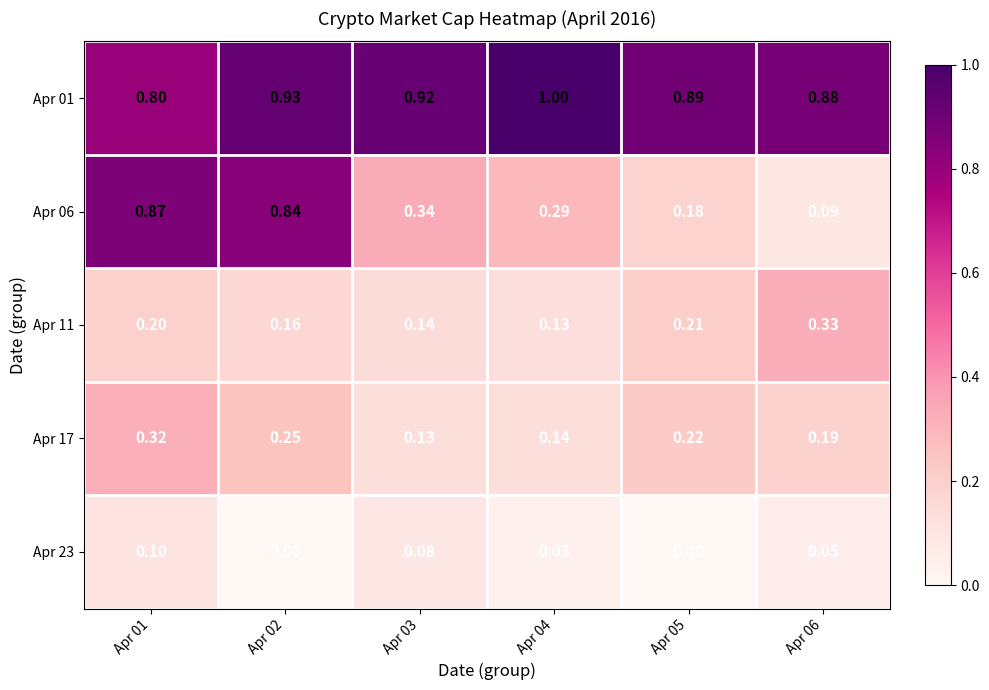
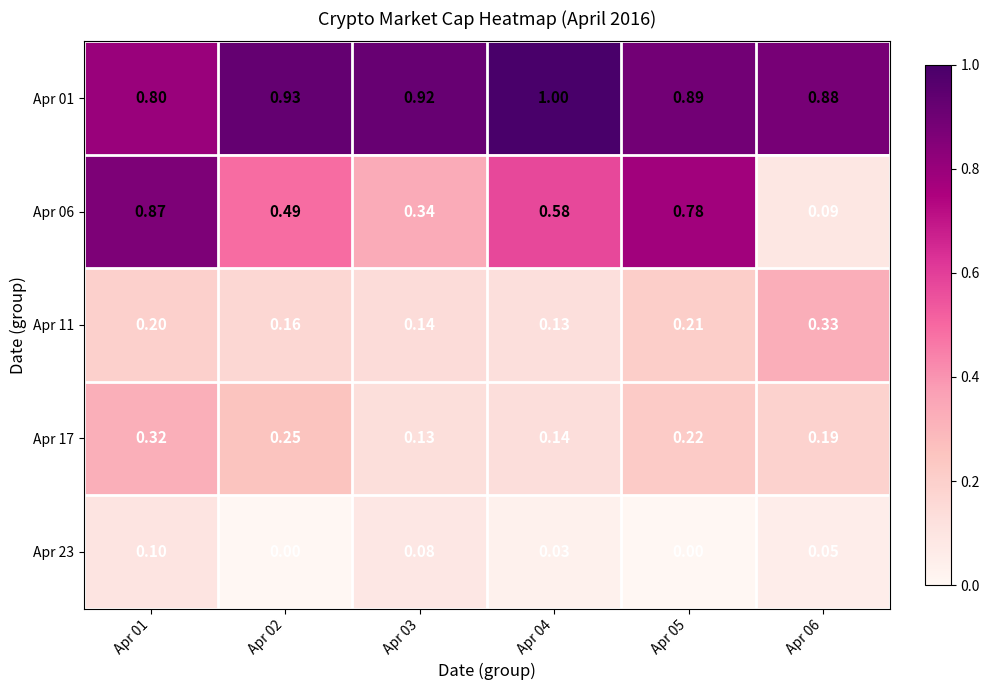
Apr 06, Apr 02: 0.84 -> 0.49
Apr 06, Apr 04: 0.29 -> 0.58
Apr 06, Apr 05: 0.18 -> 0.78
